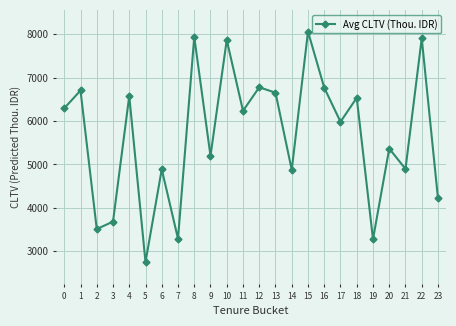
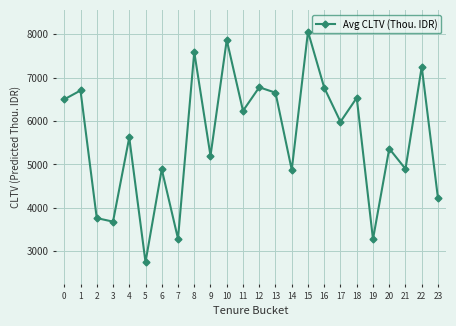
0: 6300 -> 6500
2: 3500 -> 3800
4: 6600 -> 5600
8: 7900 -> 7600
22: 7900 -> 7300
